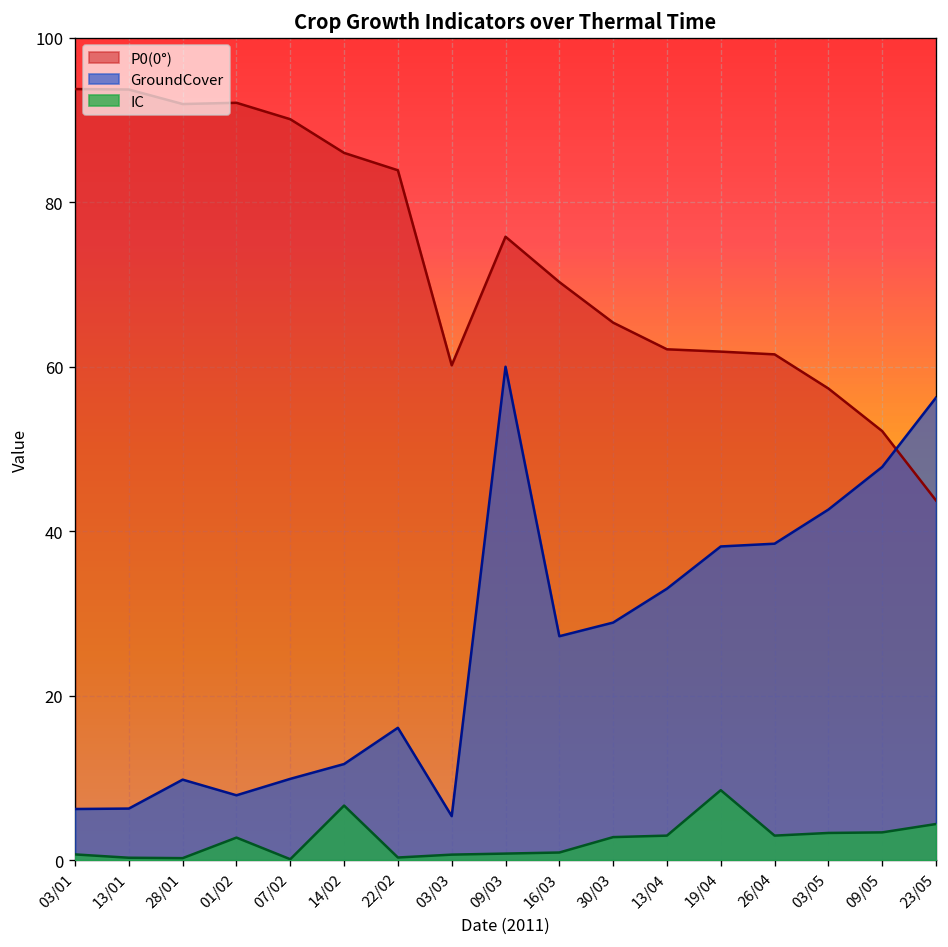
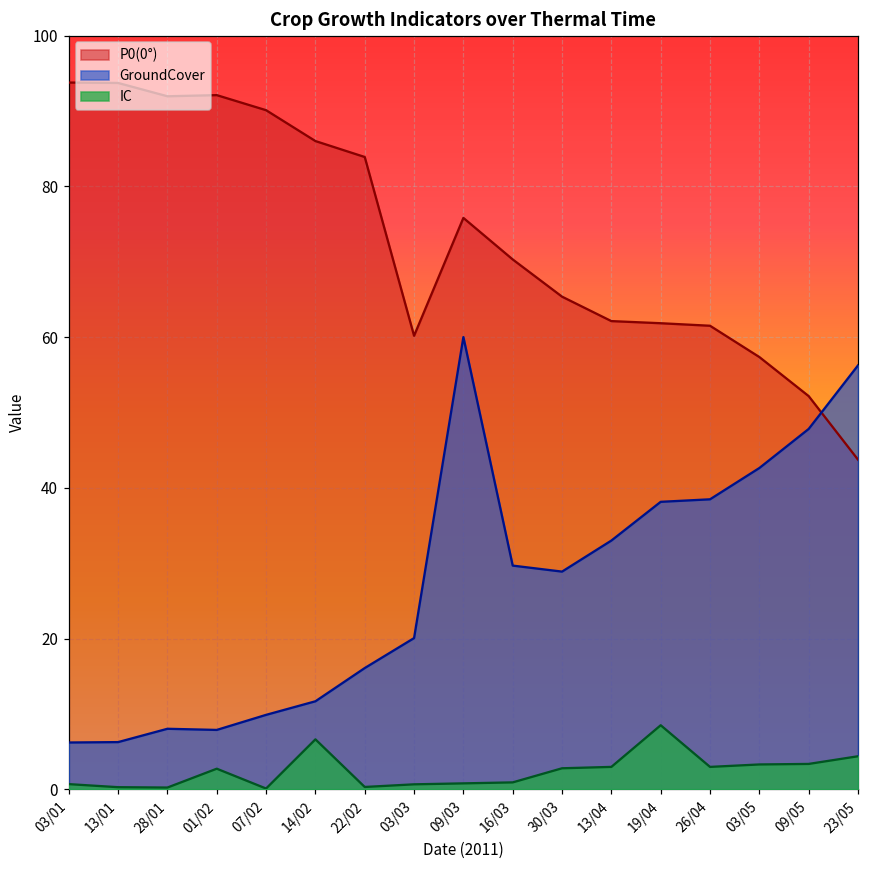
GroundCover, 28/01: 10 -> 8
GroundCover, 03/03: 5 -> 20
GroundCover, 16/03: 27 -> 30
